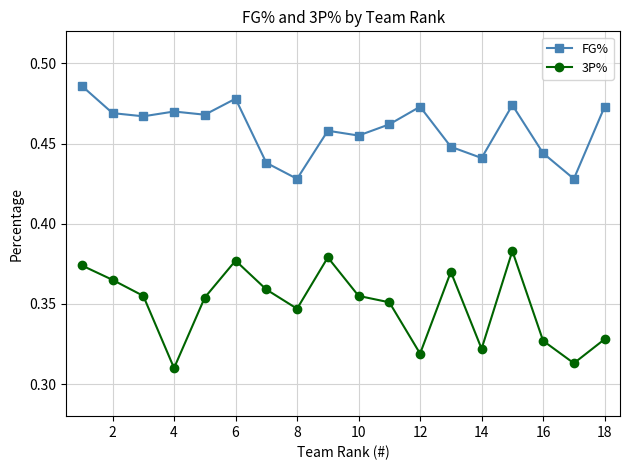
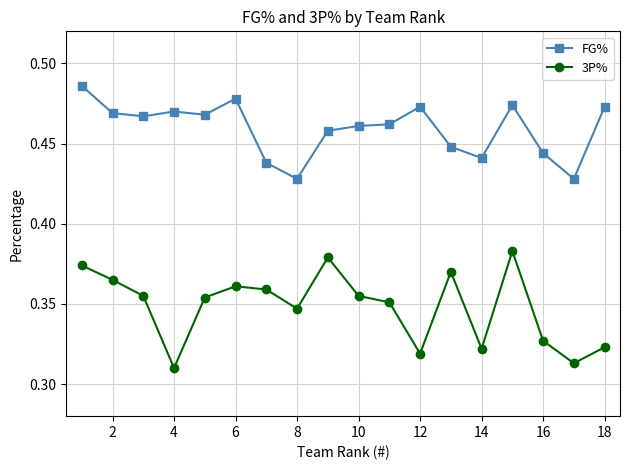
3P%, 6: 0.377 -> 0.361
FG%, 10: 0.455 -> 0.461
3P%, 18: 0.328 -> 0.323
